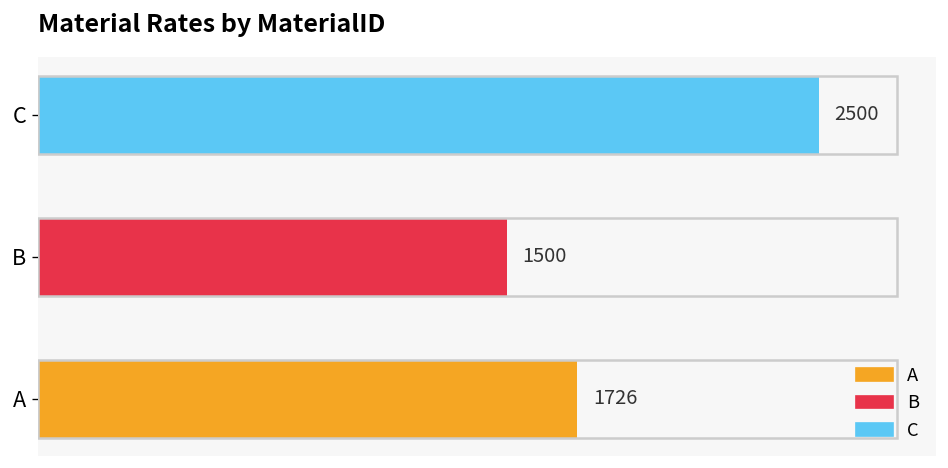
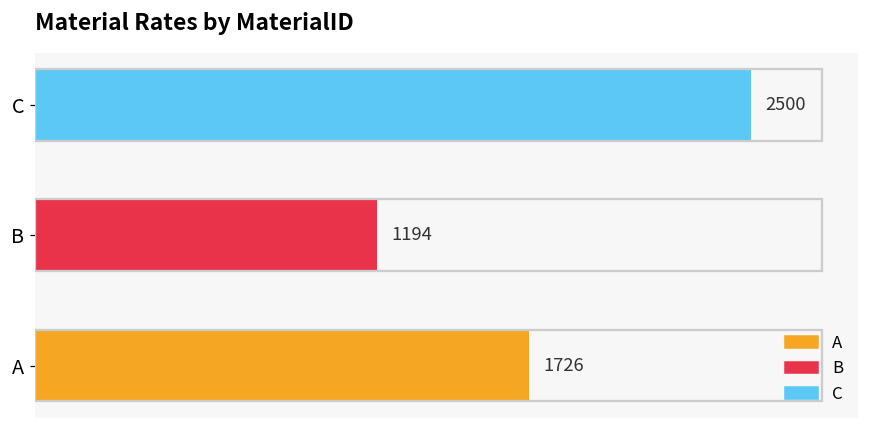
B: 1500 -> 1194
